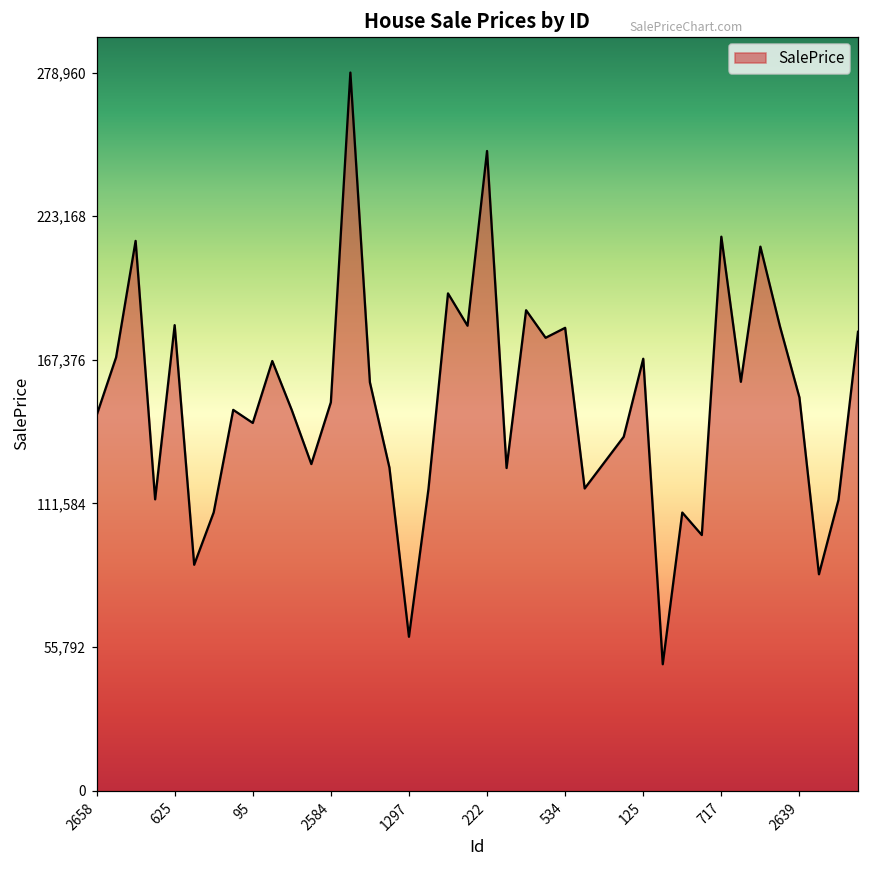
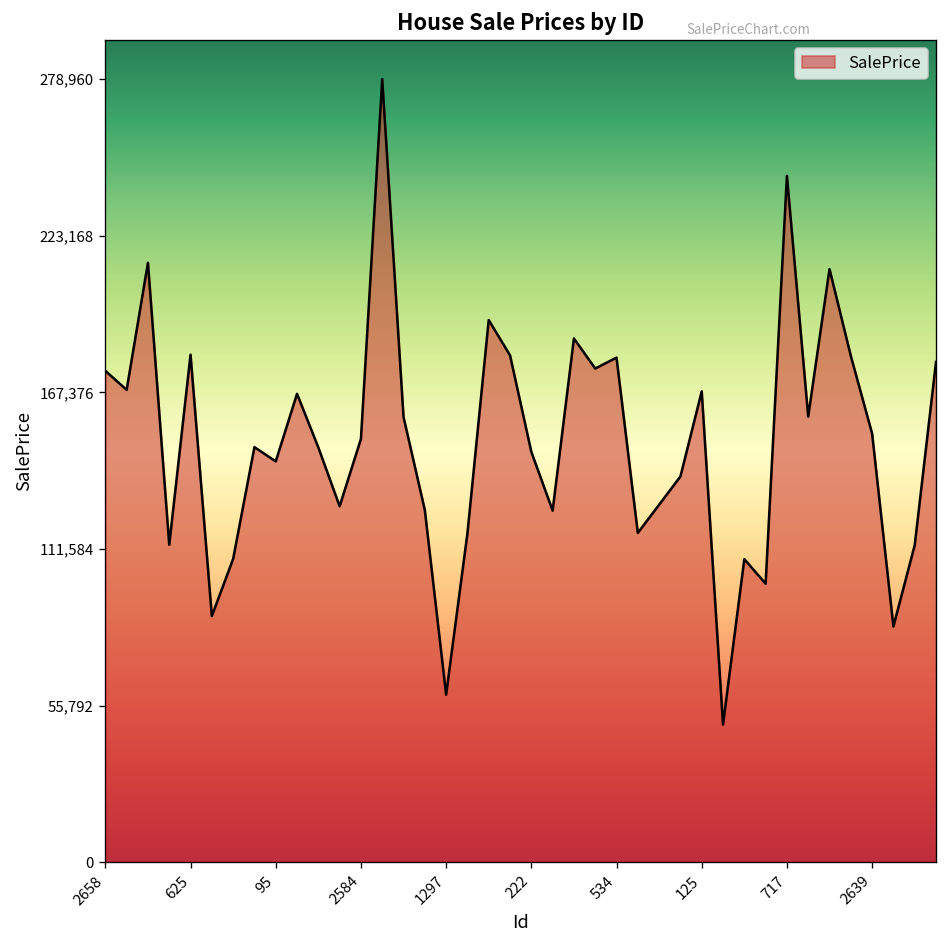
2658: 146,000 -> 175,000
222: 248,000 -> 146,000
717: 215,000 -> 245,000
